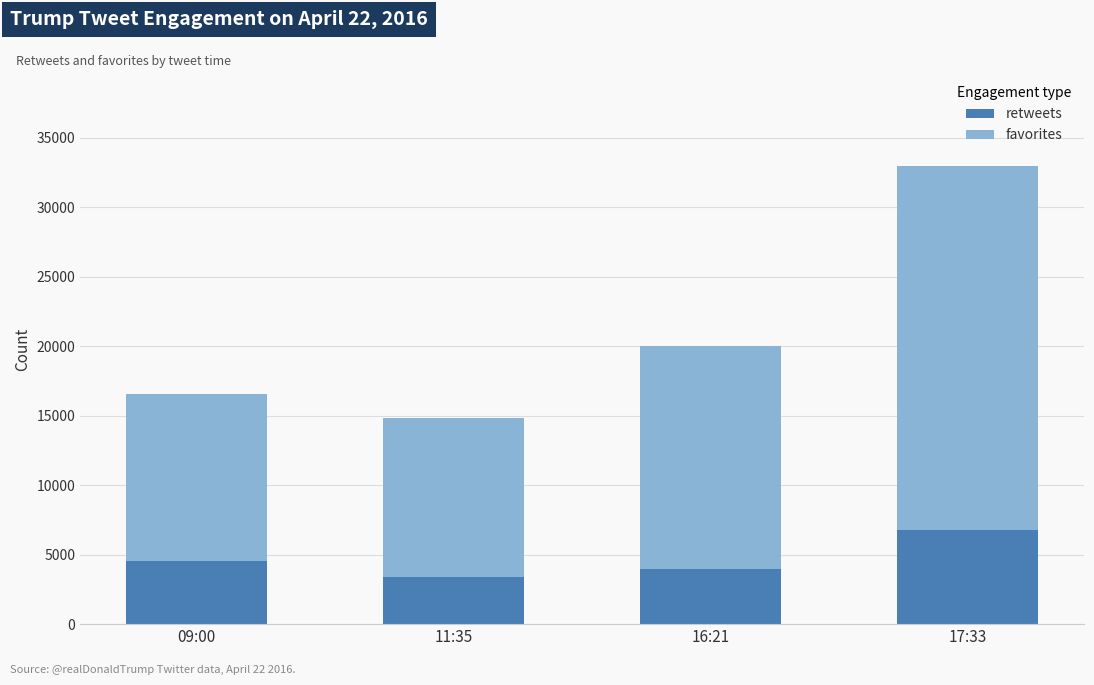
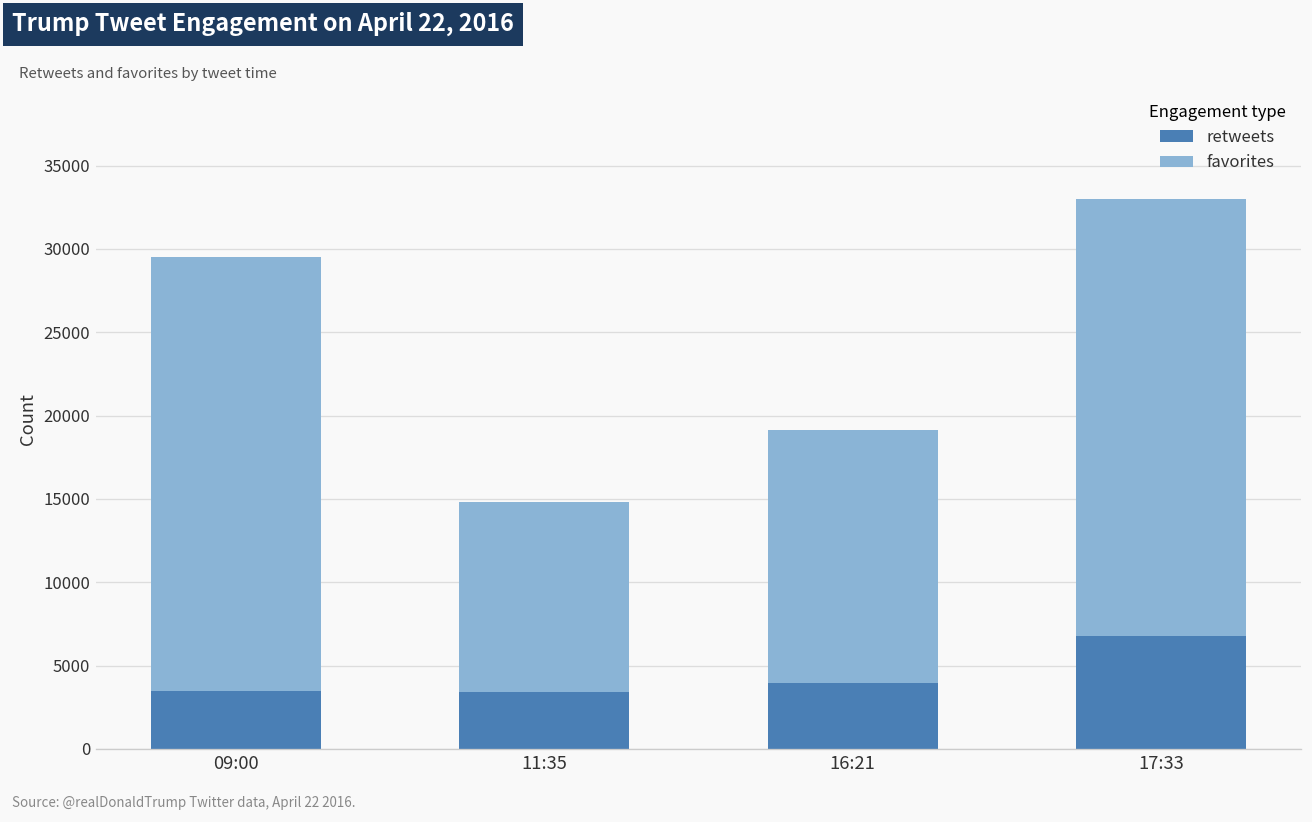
retweets, 09:00: 4500 -> 3500
favorites, 09:00: 12000 -> 26100
favorites, 16:21: 16100 -> 15200
